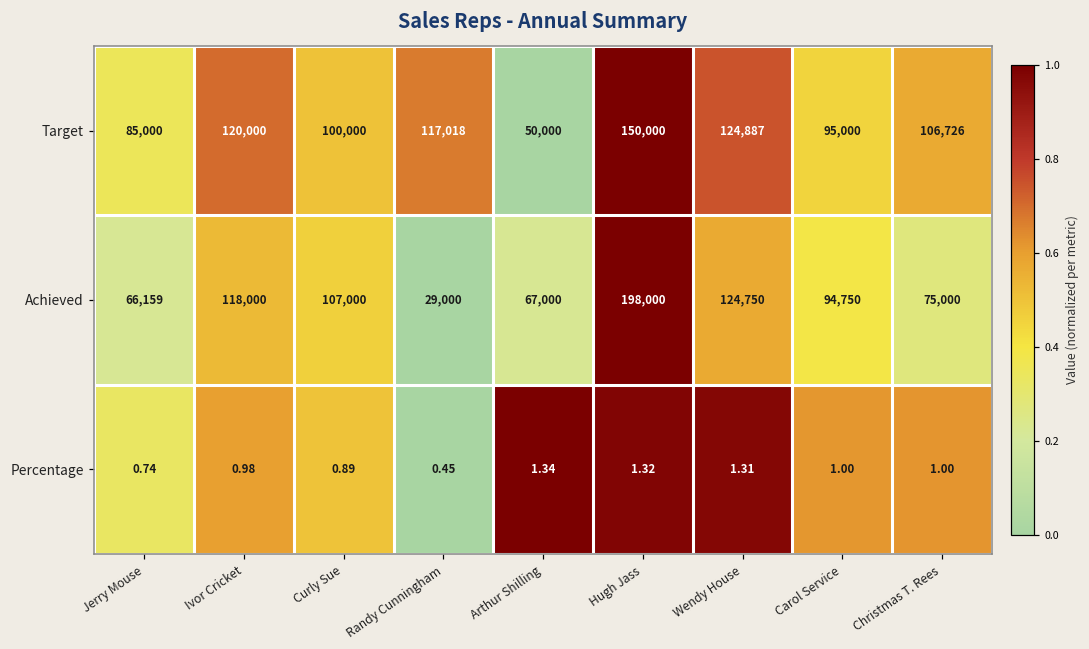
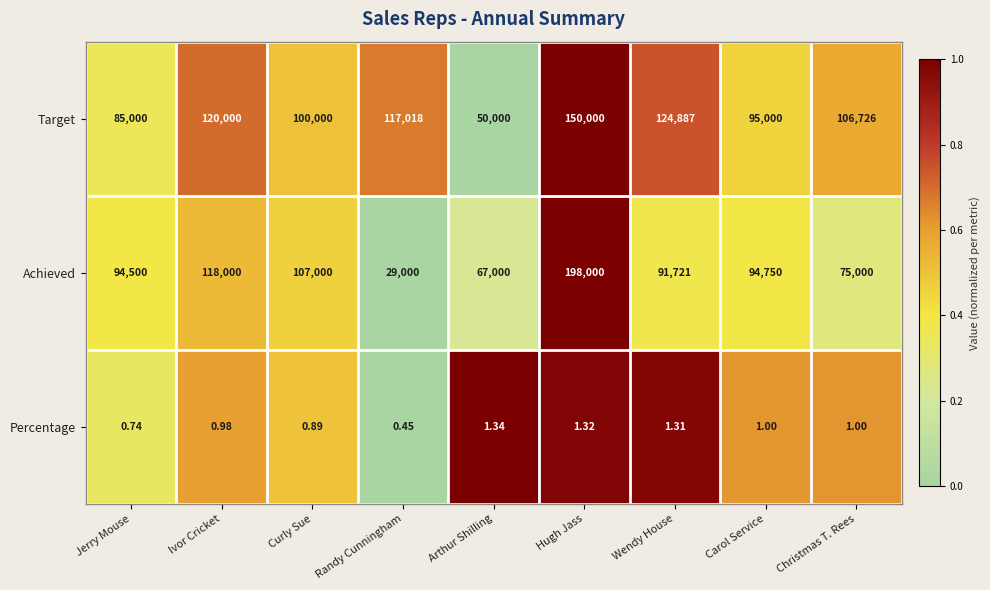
Achieved, Jerry Mouse: 66,159 -> 94,500
Achieved, Wendy House: 124,750 -> 91,721
